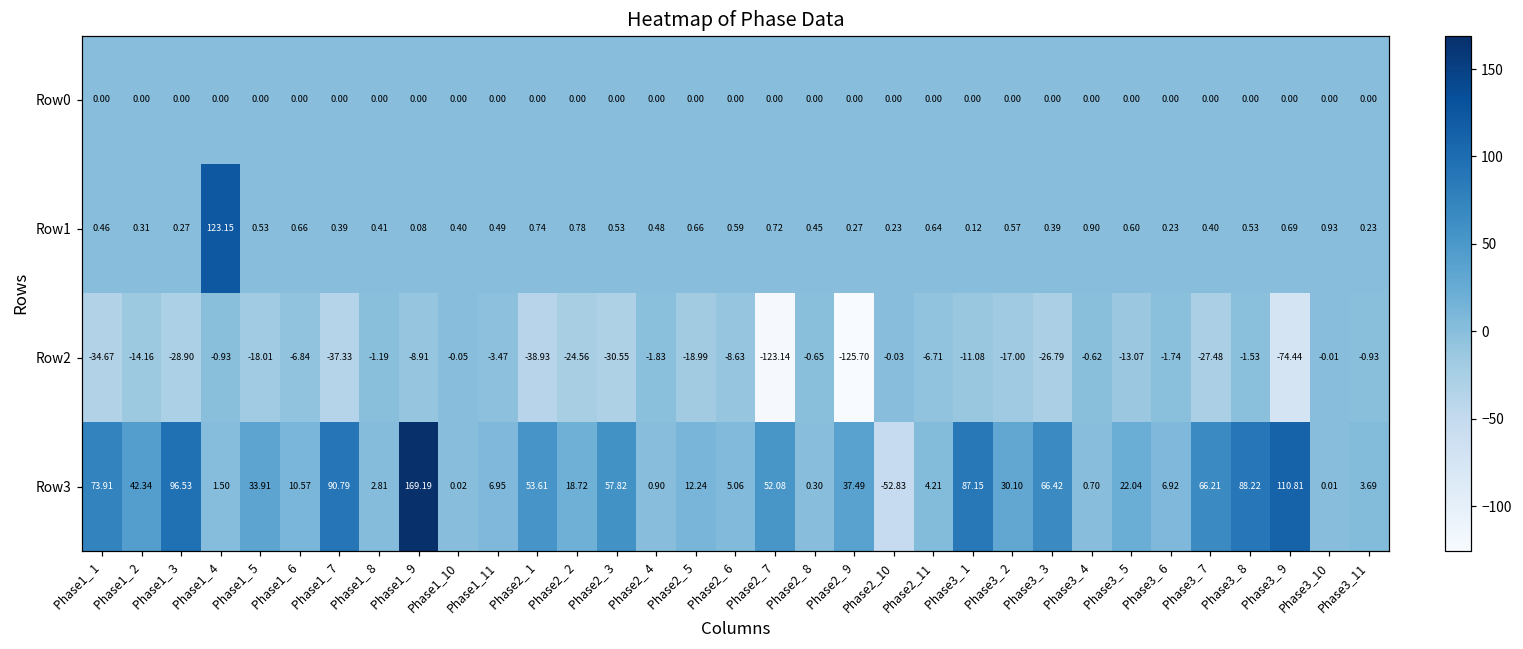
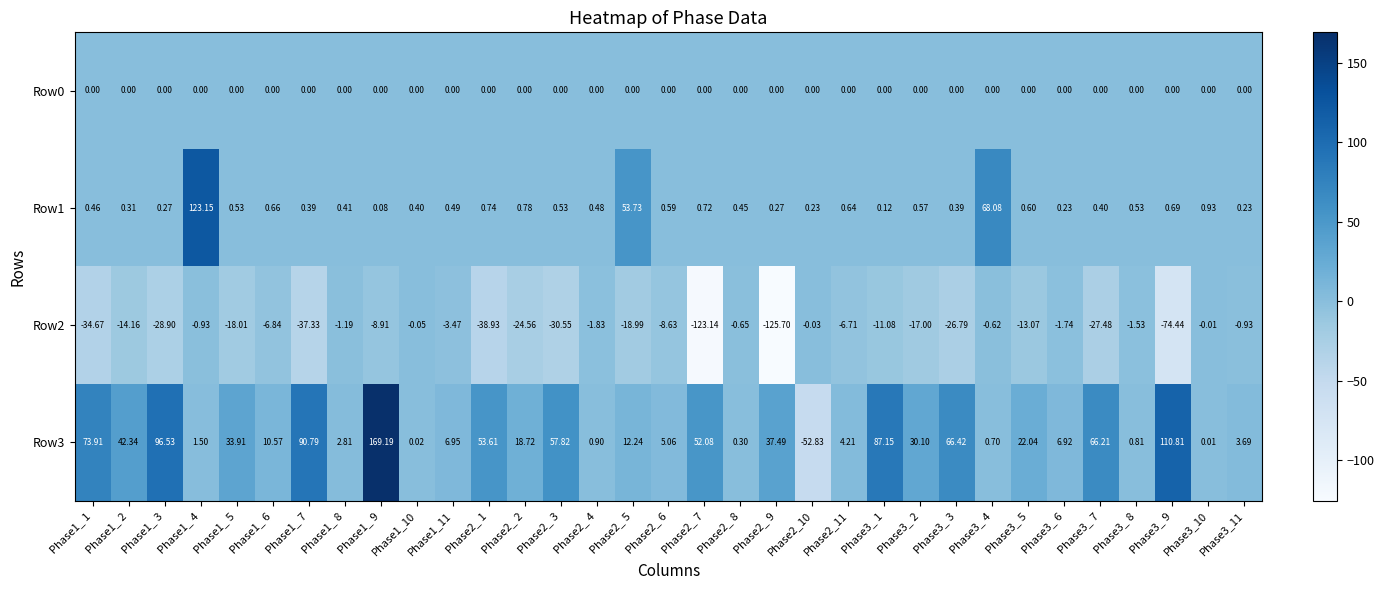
Row1, Phase2_ 5: 0.66 -> 53.73
Row1, Phase3_ 4: 0.90 -> 68.08
Row3, Phase3_ 8: 88.22 -> 0.81
